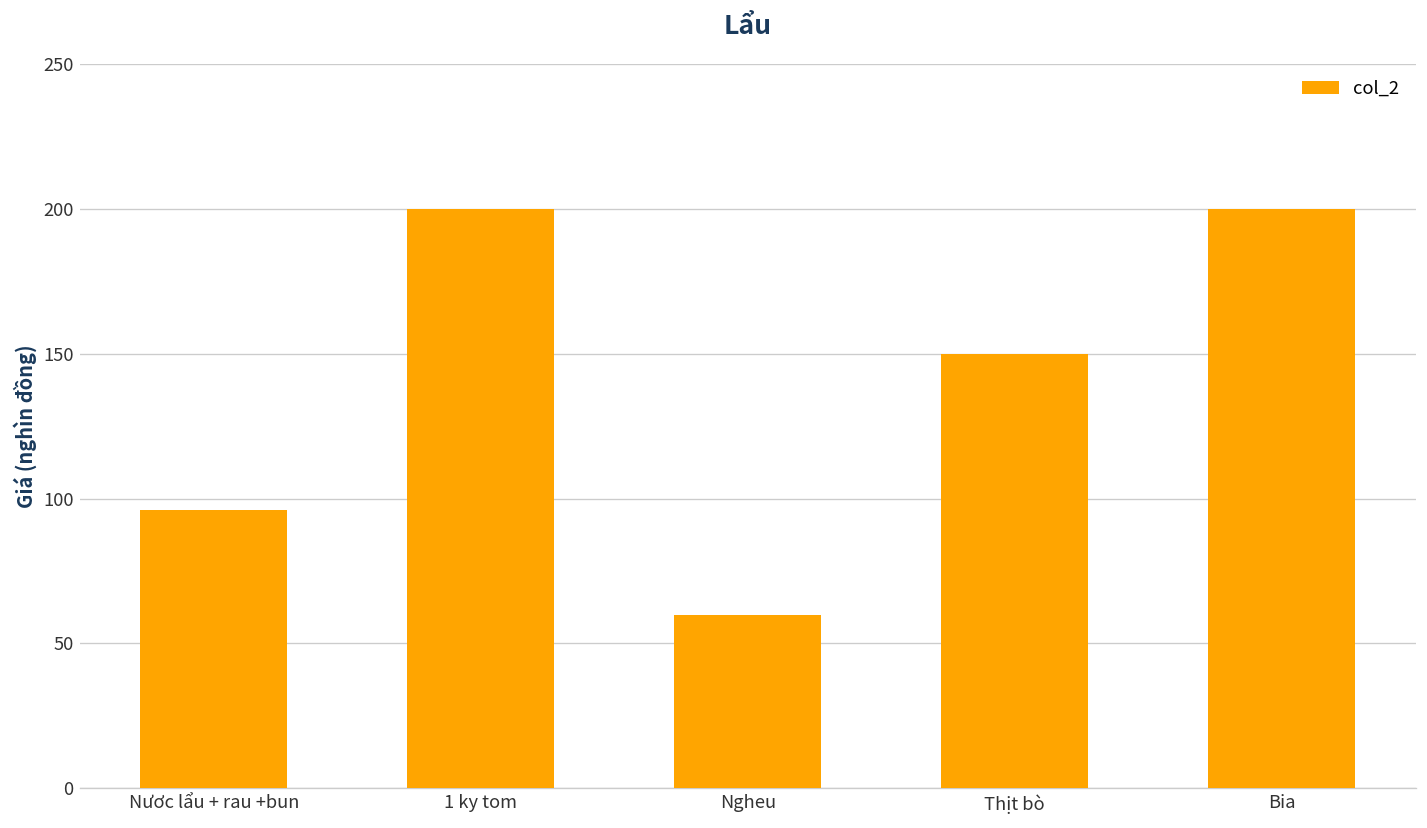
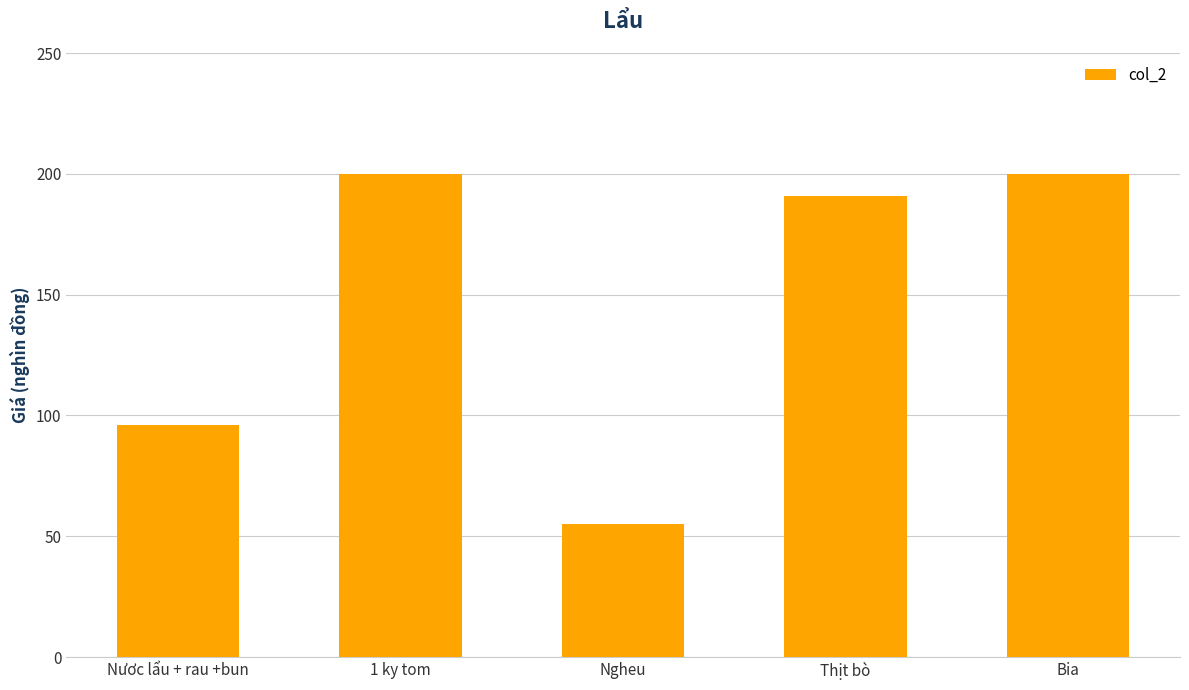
Ngheu: 60 -> 55
Thịt bò: 150 -> 191
